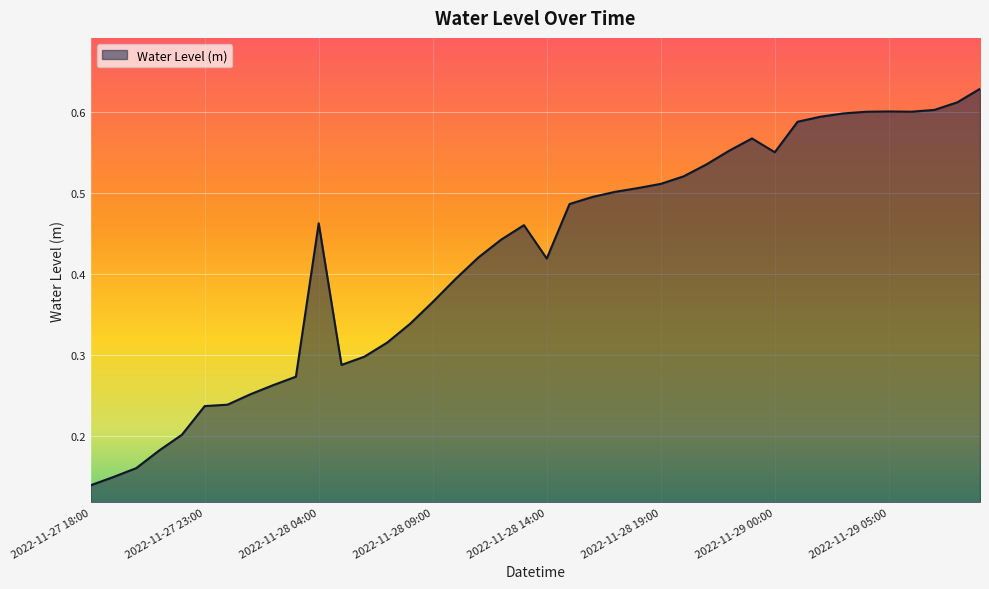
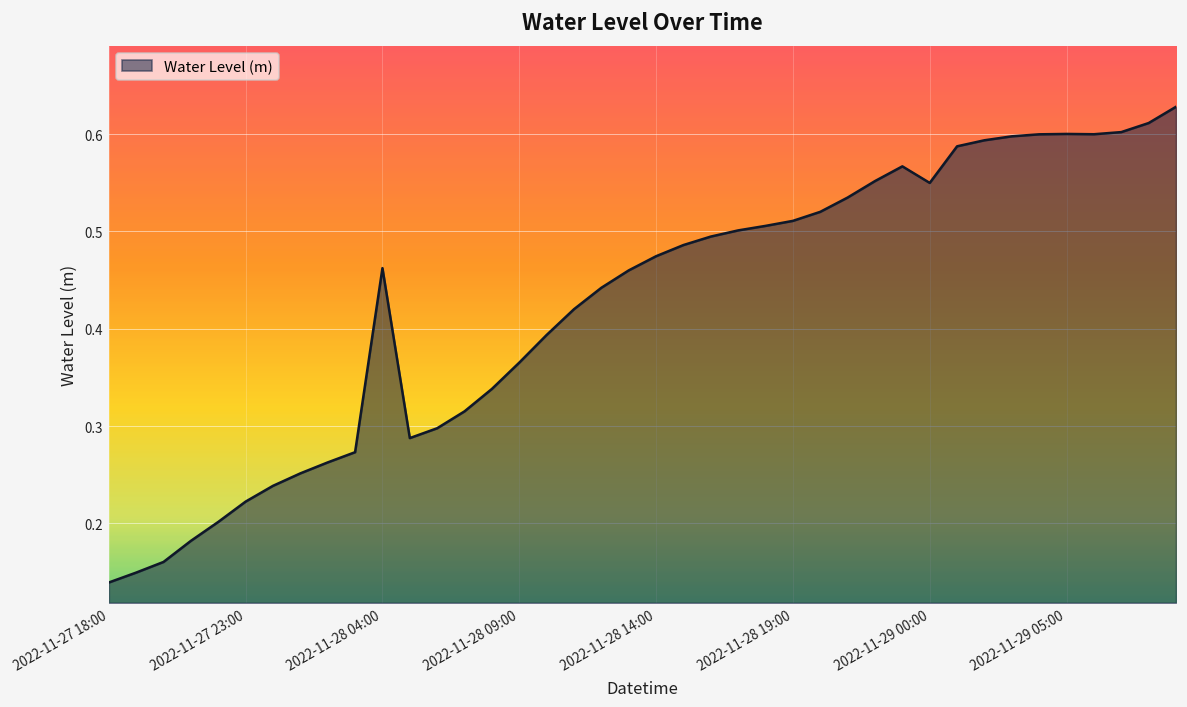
2022-11-27 23:00: 0.24 -> 0.22
2022-11-28 14:00: 0.42 -> 0.47
